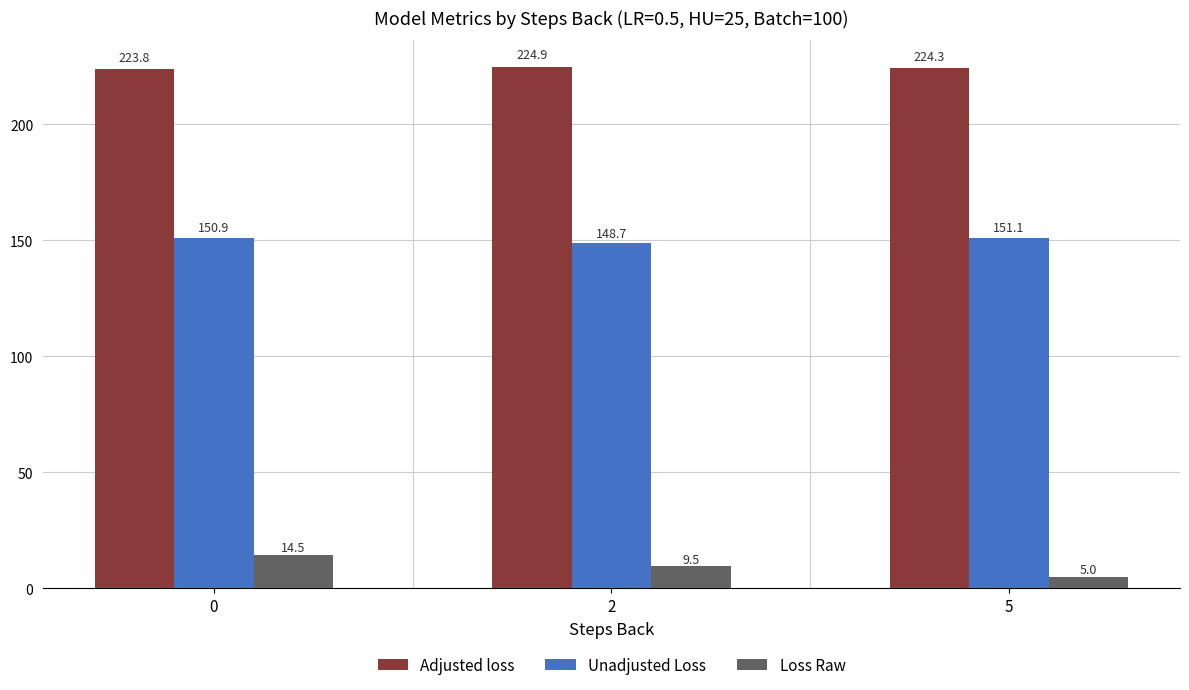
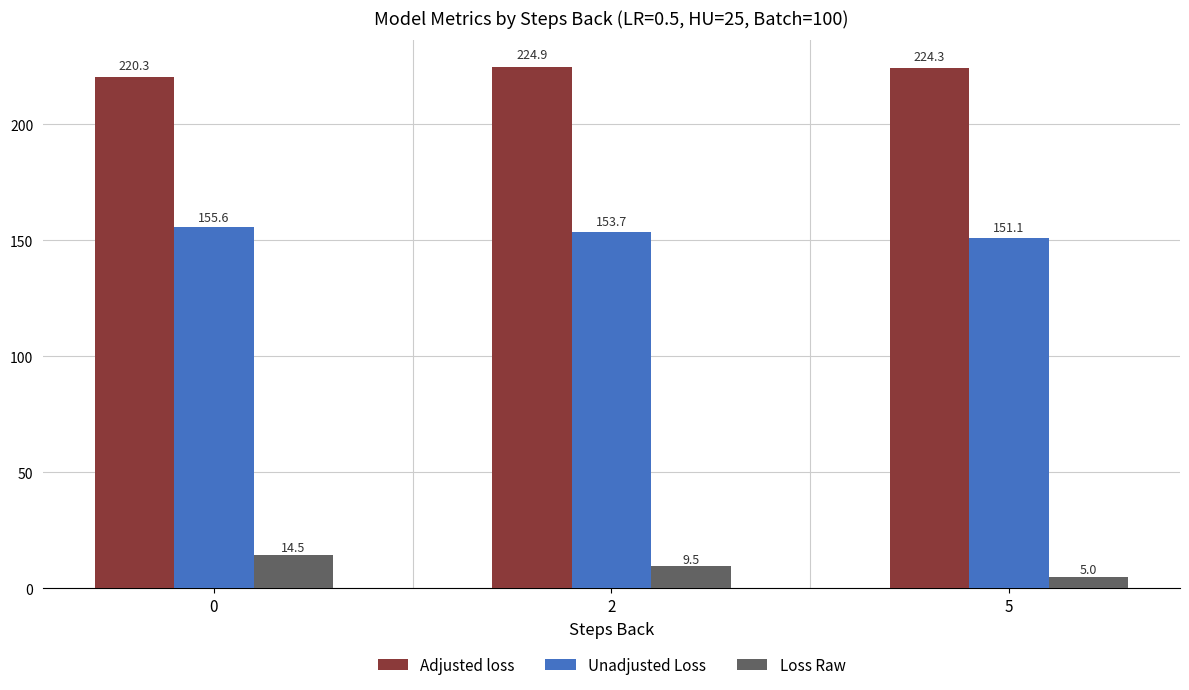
Adjusted loss, 0: 223.8 -> 220.3
Unadjusted Loss, 0: 150.9 -> 155.6
Unadjusted Loss, 2: 148.7 -> 153.7
